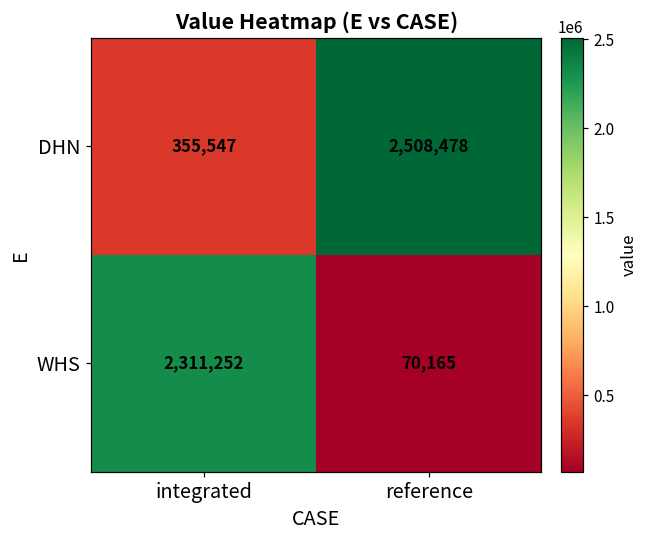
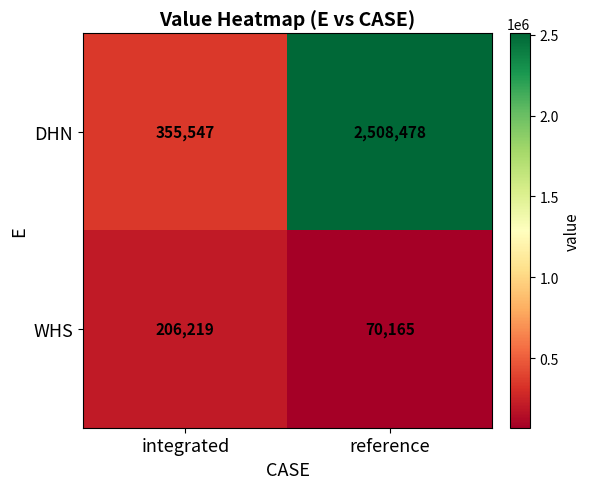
WHS, integrated: 2,311,252 -> 206,219
